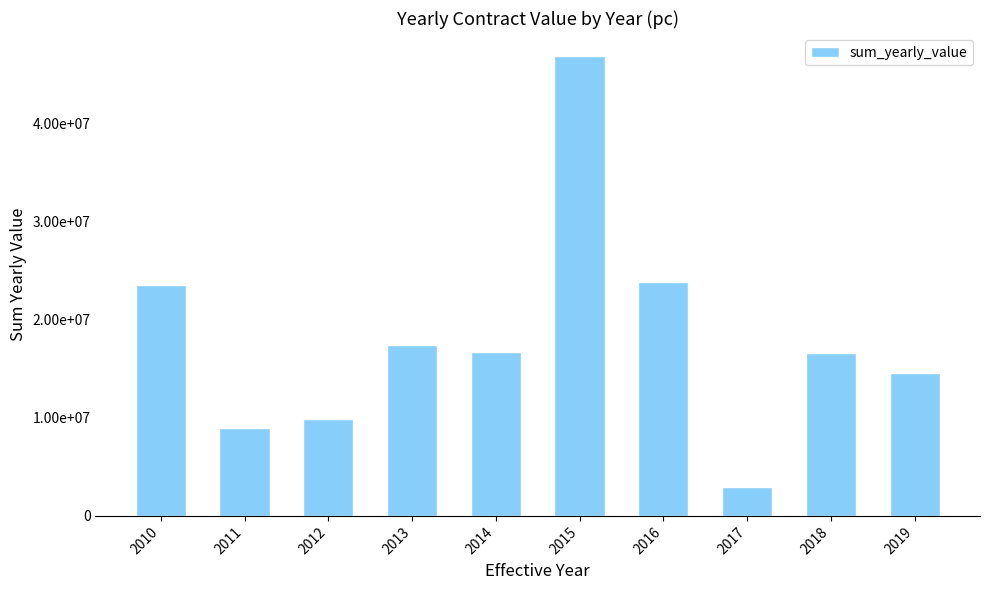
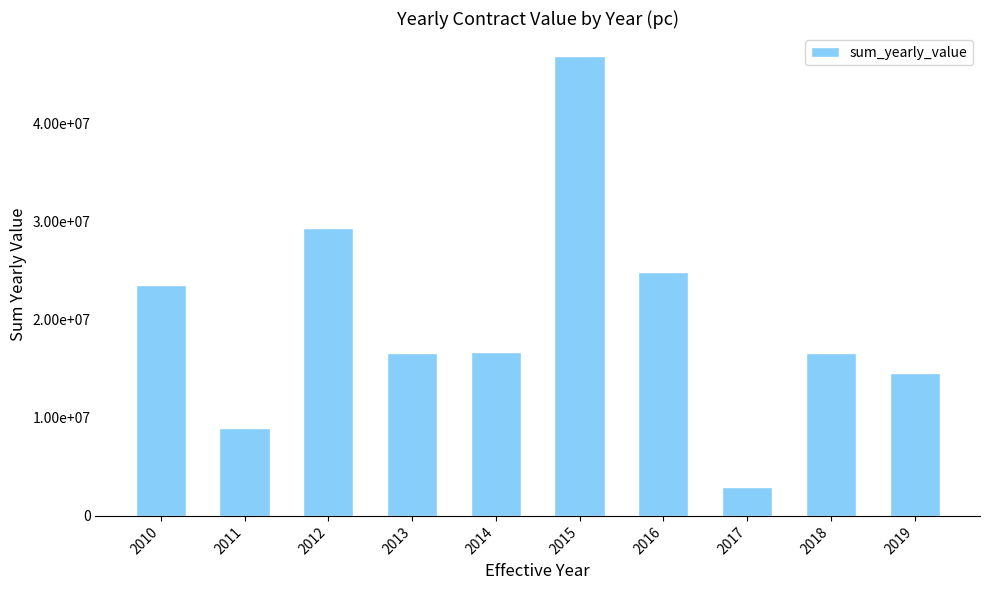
2012: 10000000 -> 29000000
2013: 17400000 -> 16600000
2016: 24000000 -> 25000000
